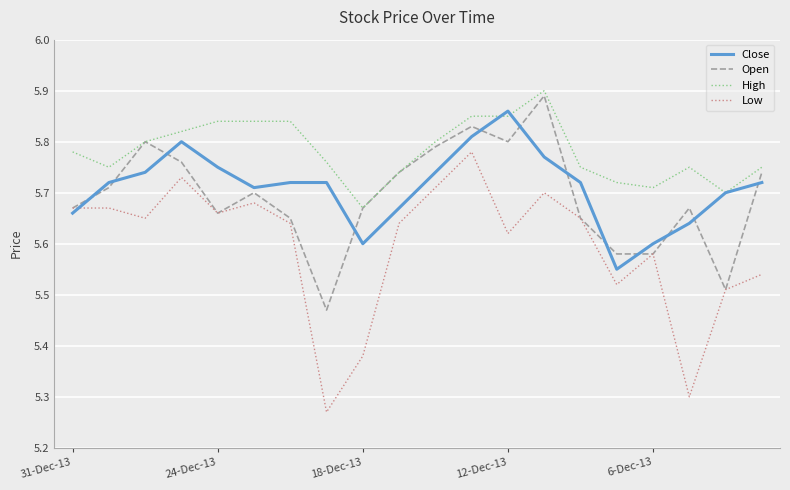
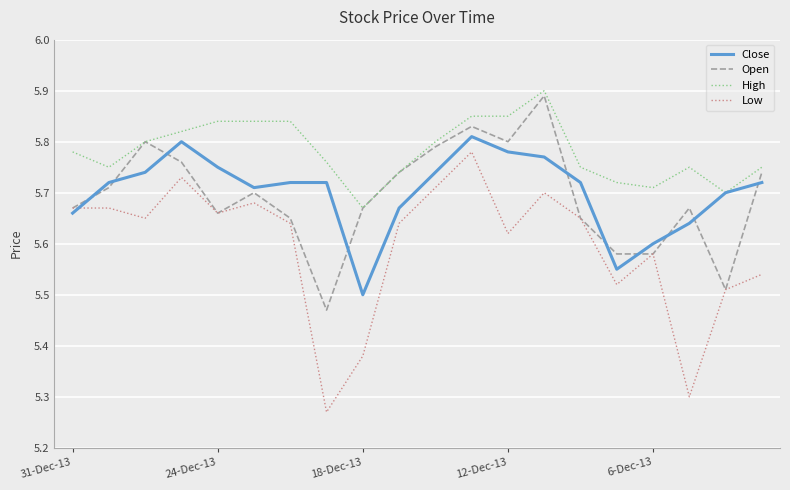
Close, 18-Dec-13: 5.6 -> 5.5
Close, 12-Dec-13: 5.86 -> 5.78
